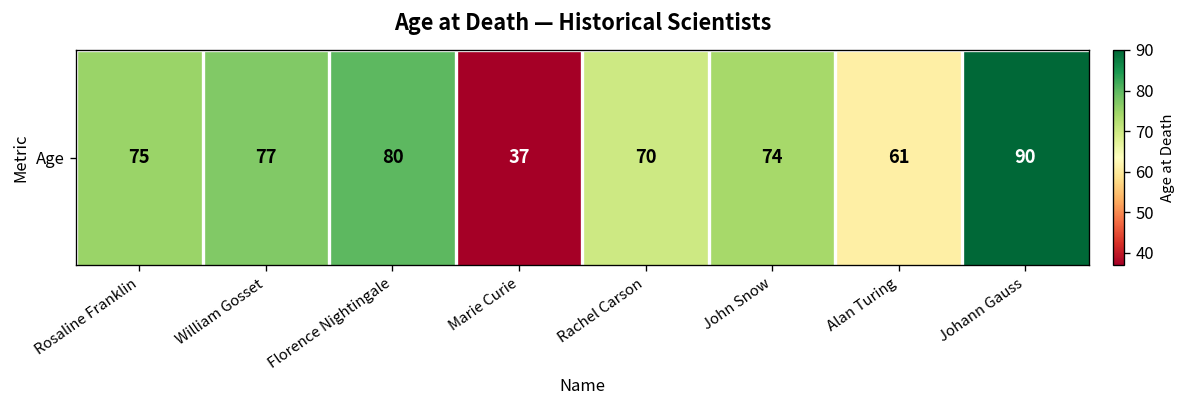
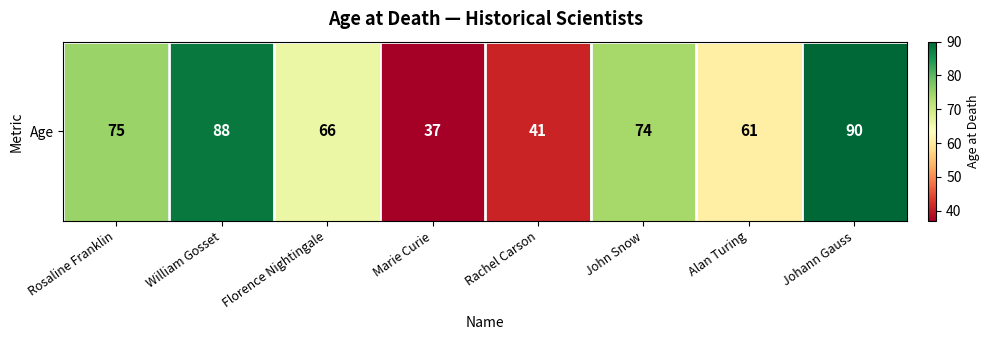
Age, William Gosset: 77 -> 88
Age, Florence Nightingale: 80 -> 66
Age, Rachel Carson: 70 -> 41
